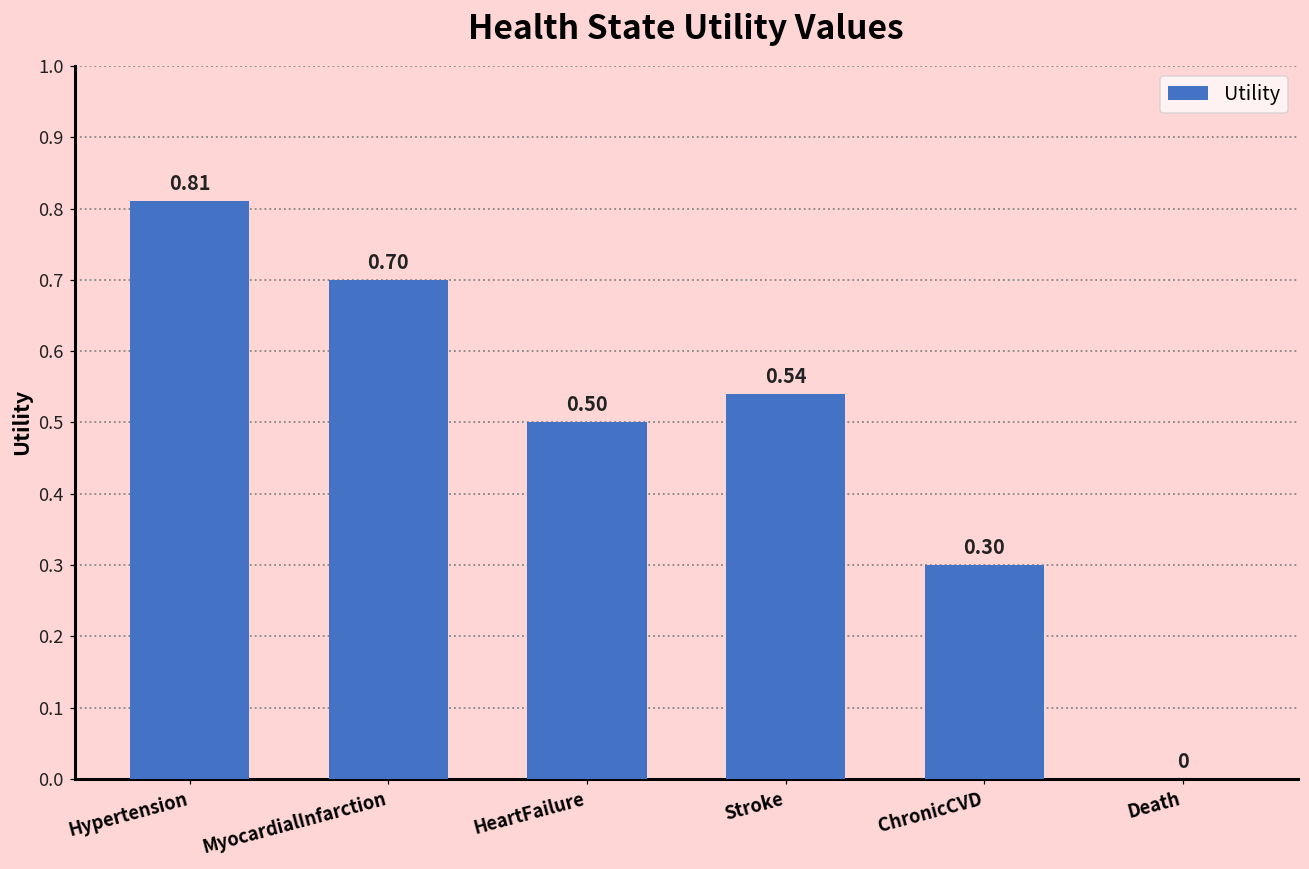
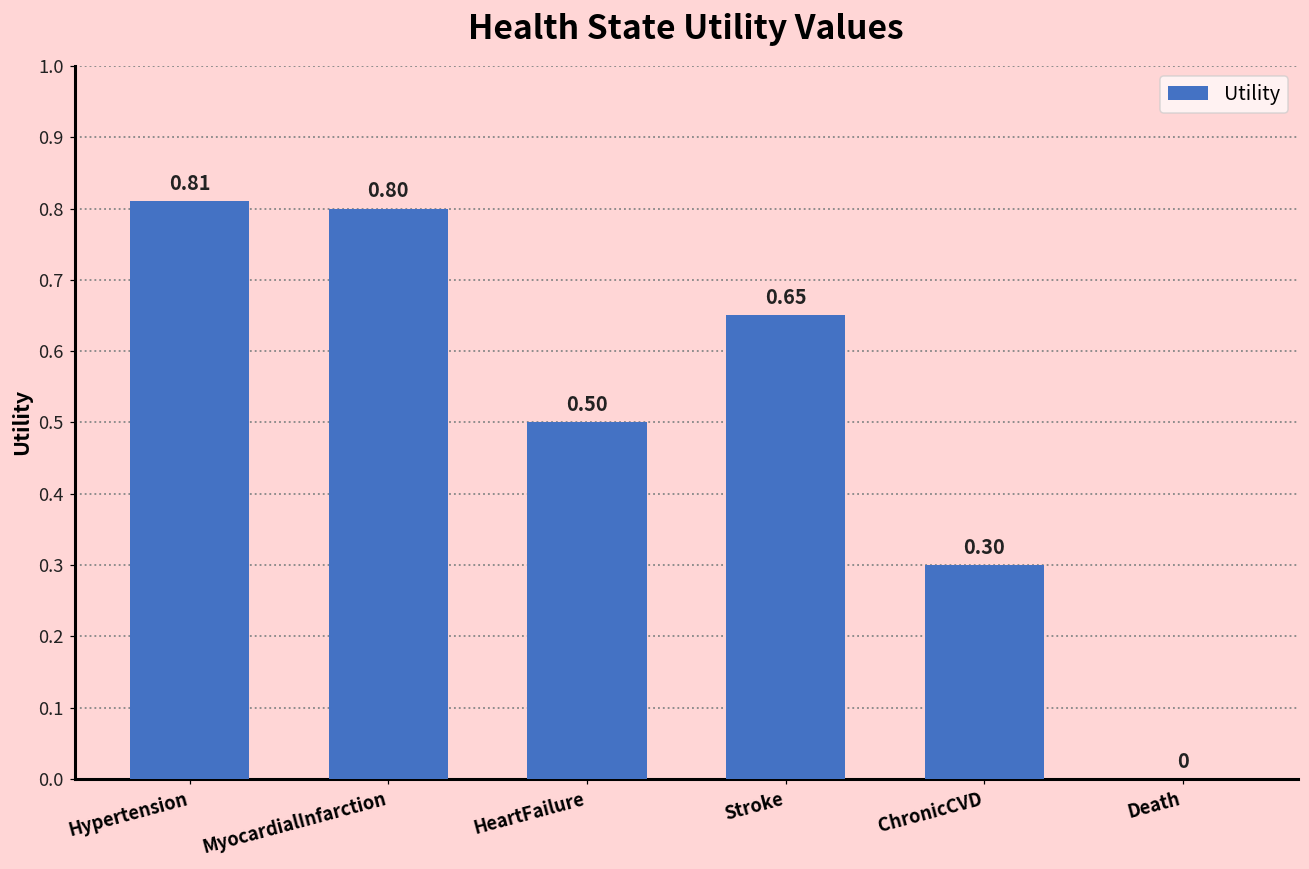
MyocardialInfarction: 0.70 -> 0.80
Stroke: 0.54 -> 0.65
